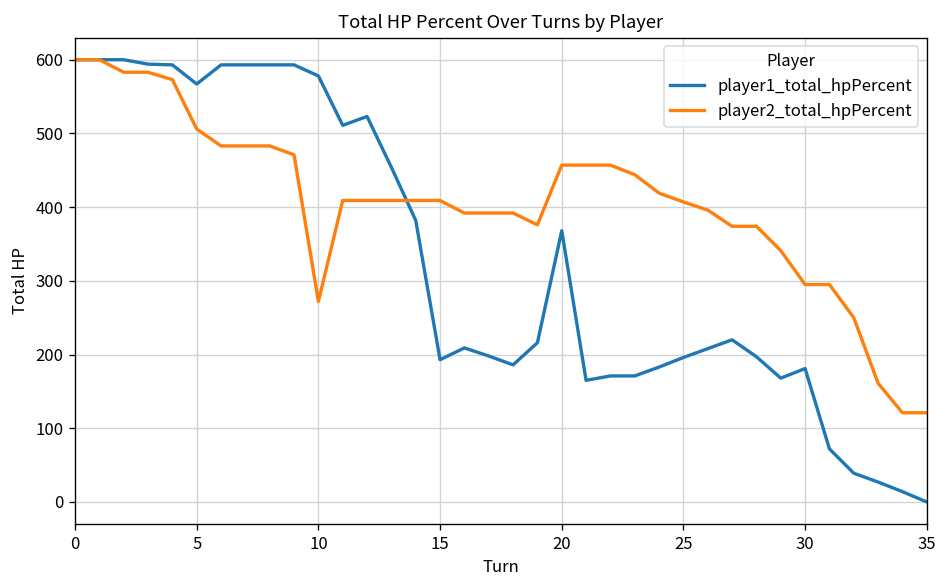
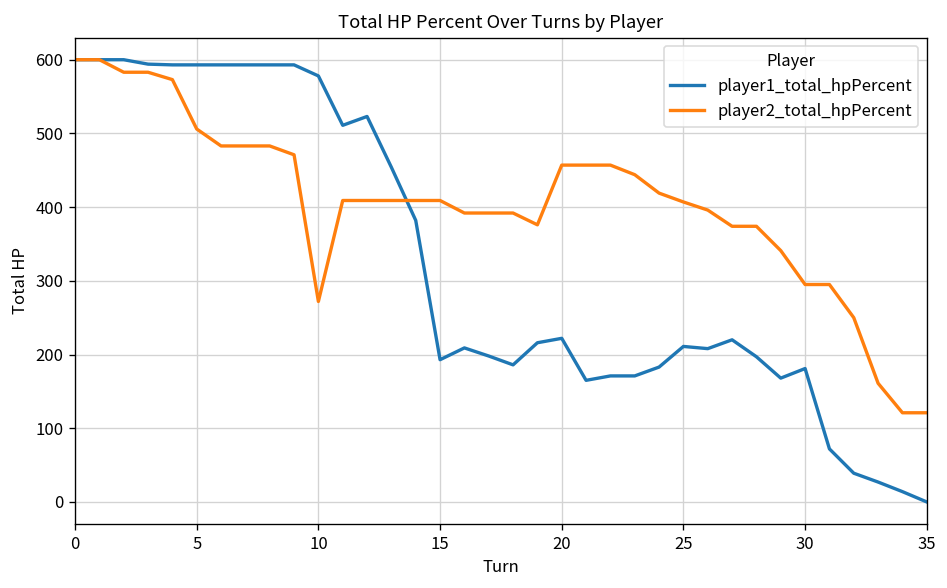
player1_total_hpPercent, 5: 570 -> 590
player1_total_hpPercent, 20: 370 -> 220
player1_total_hpPercent, 25: 200 -> 210
